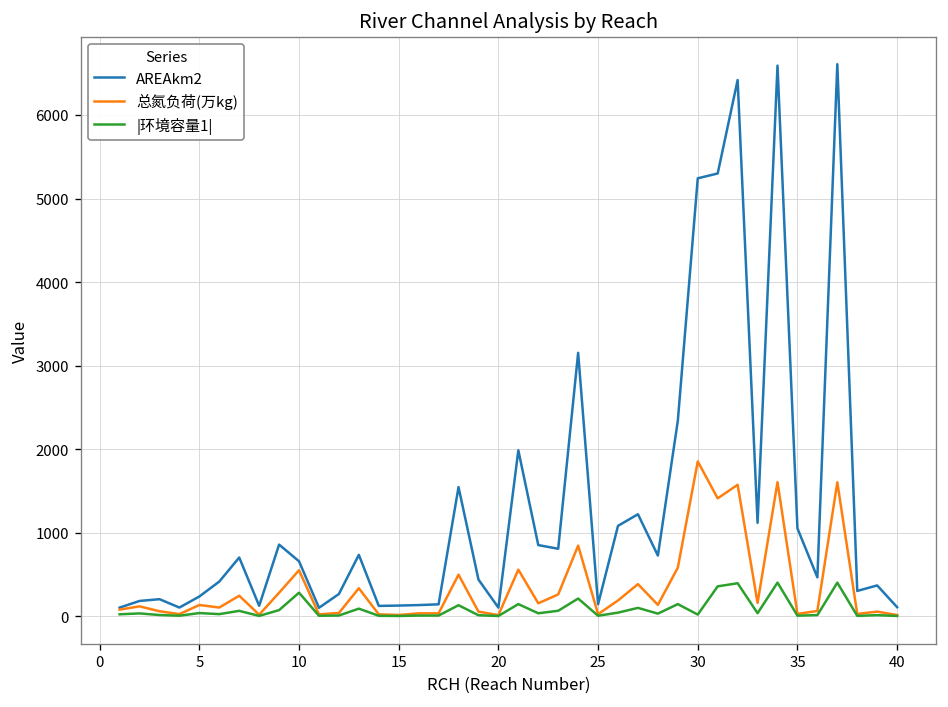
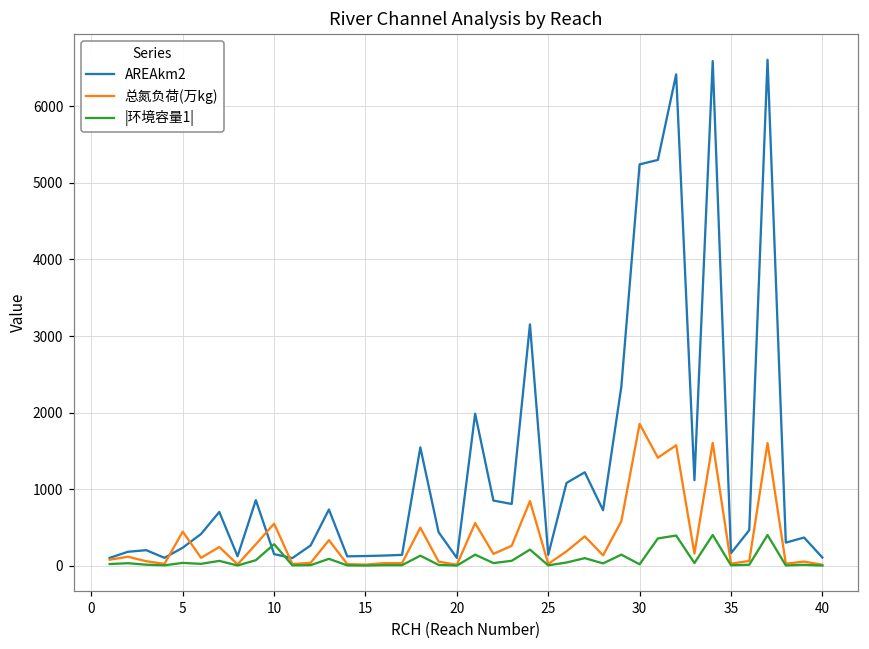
总氮负荷(万kg), 5: 100 -> 400
AREAkm2, 10: 700 -> 200
AREAkm2, 35: 1100 -> 200
